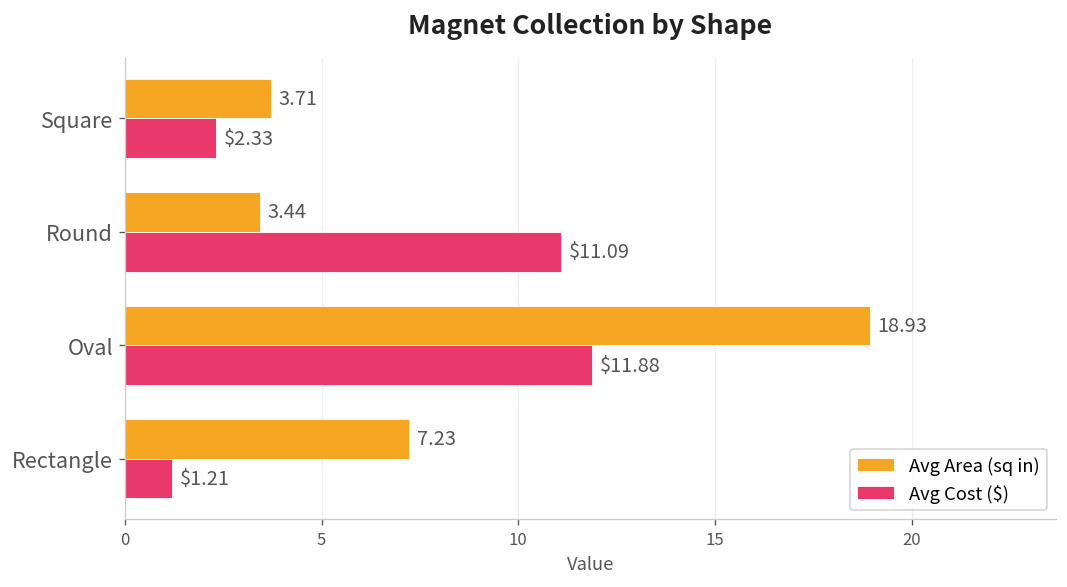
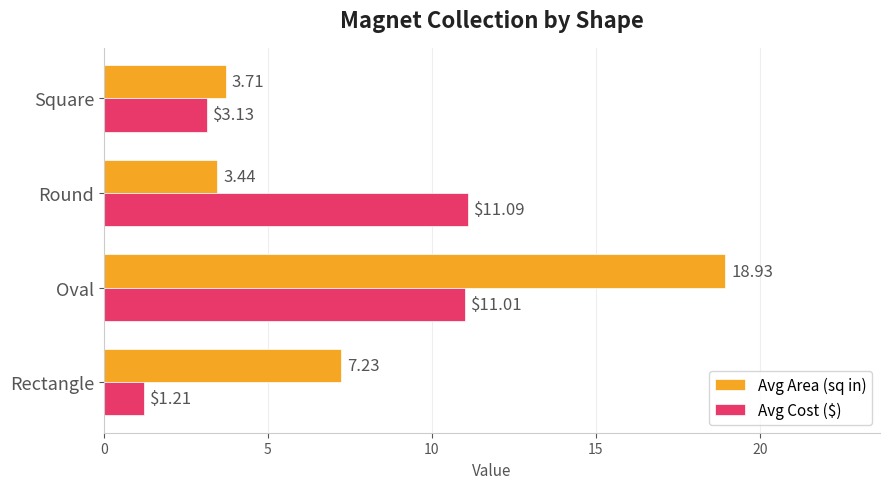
Avg Cost ($), Square: $2.33 -> $3.13
Avg Cost ($), Oval: $11.88 -> $11.01
